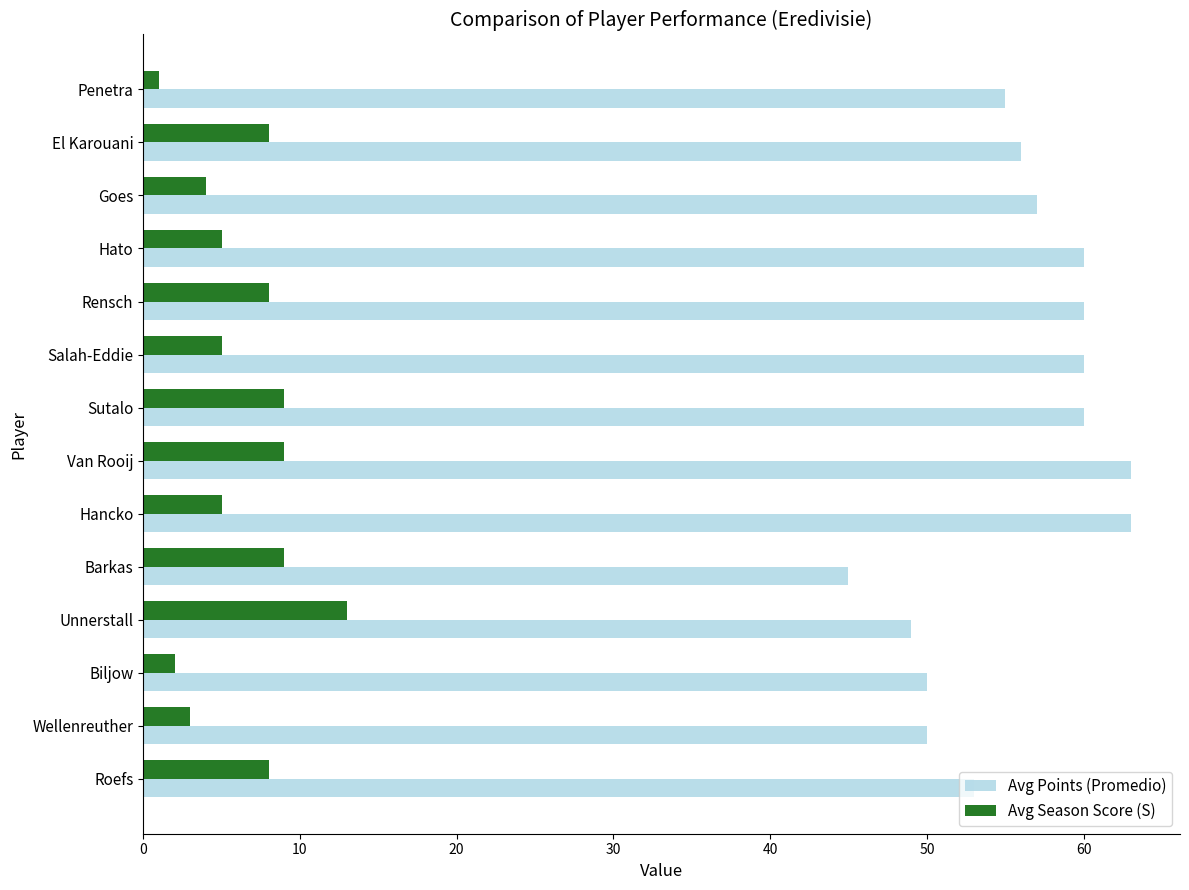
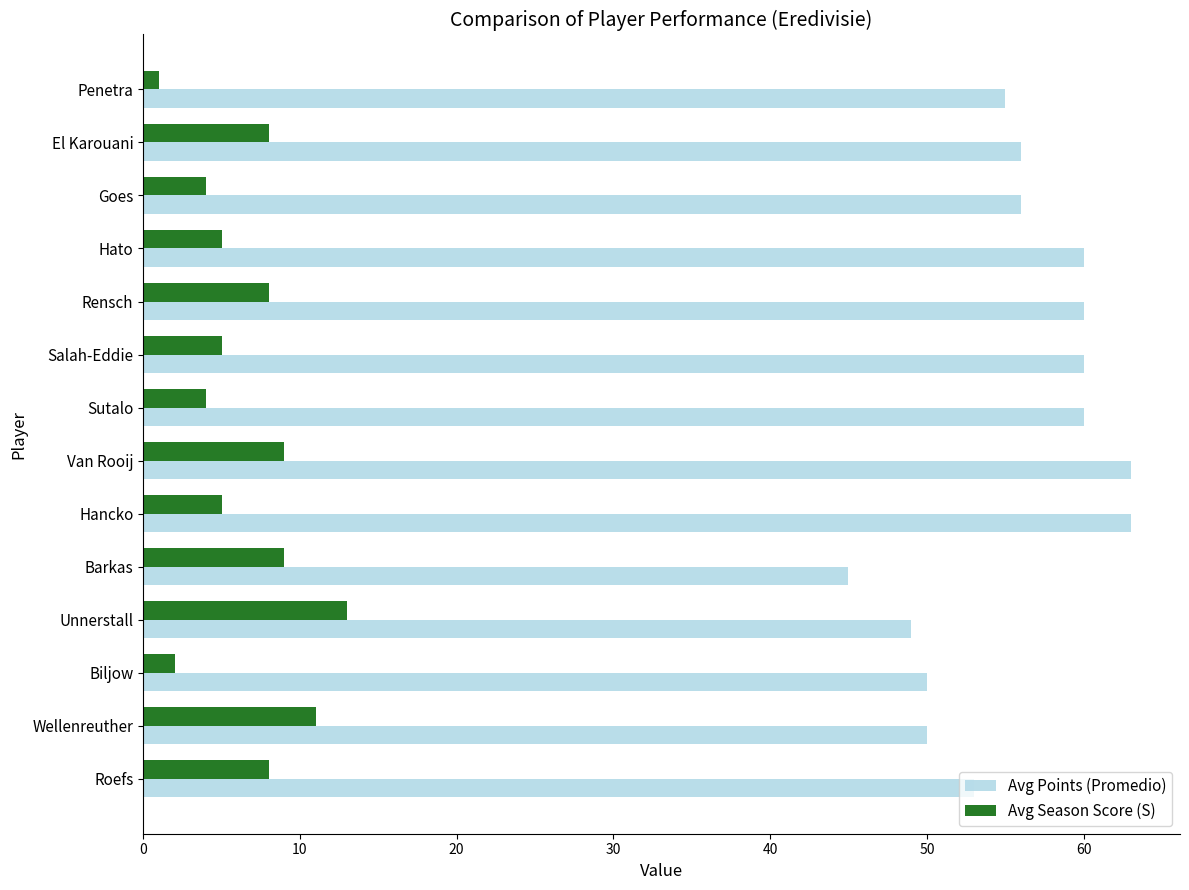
Avg Points (Promedio), Goes: 57 -> 56
Avg Season Score (S), Sutalo: 9 -> 4
Avg Season Score (S), Wellenreuther: 3 -> 11
